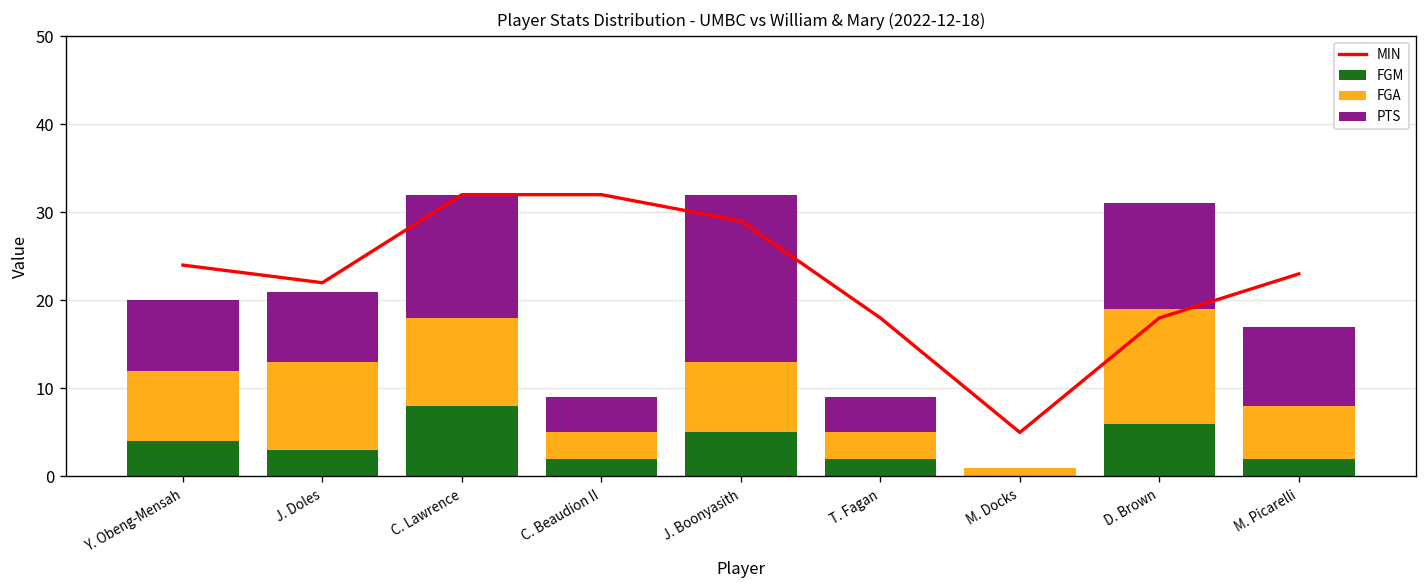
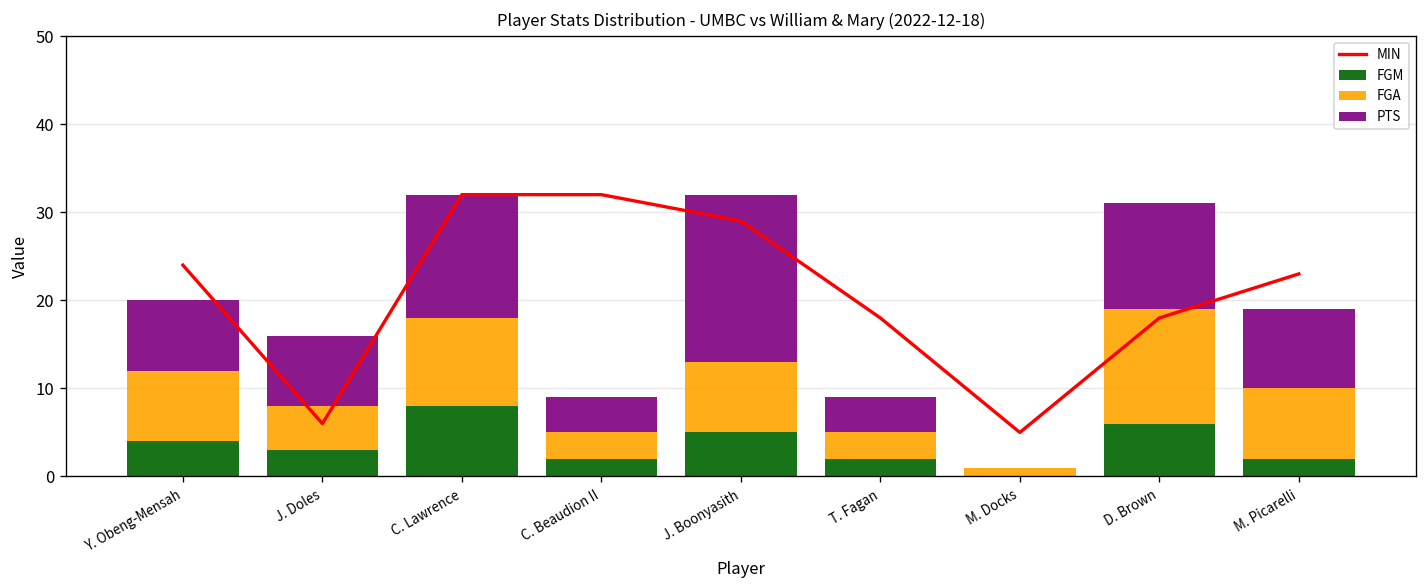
MIN, J. Doles: 22 -> 6
FGA, J. Doles: 10 -> 5
FGA, M. Picarelli: 6 -> 8
